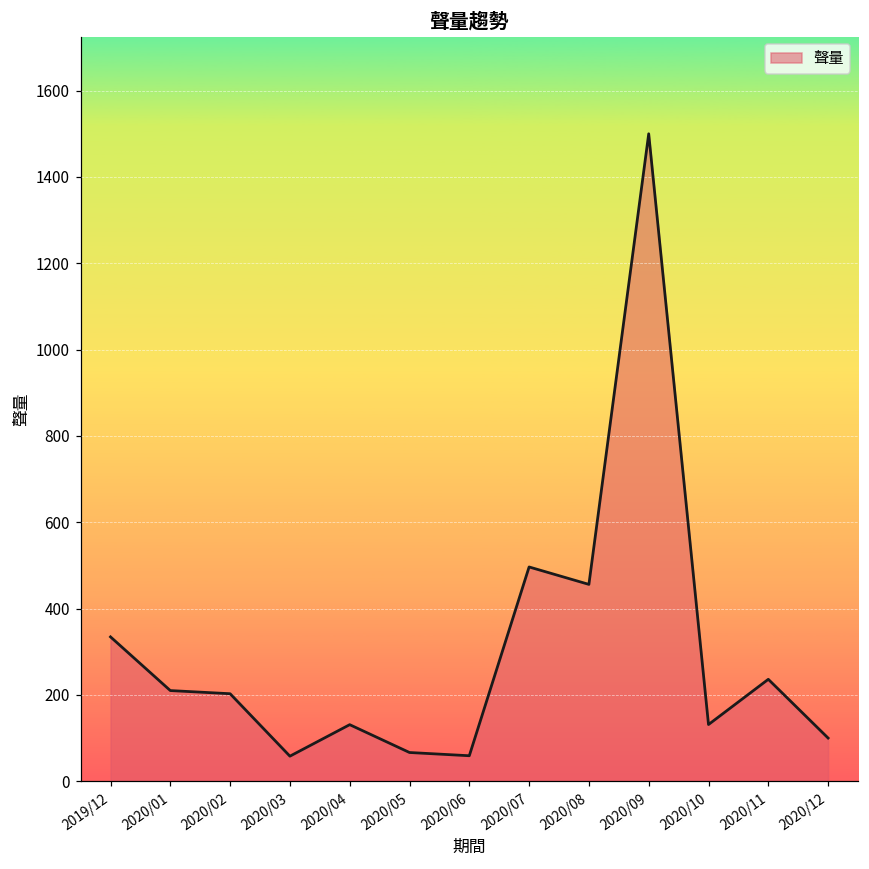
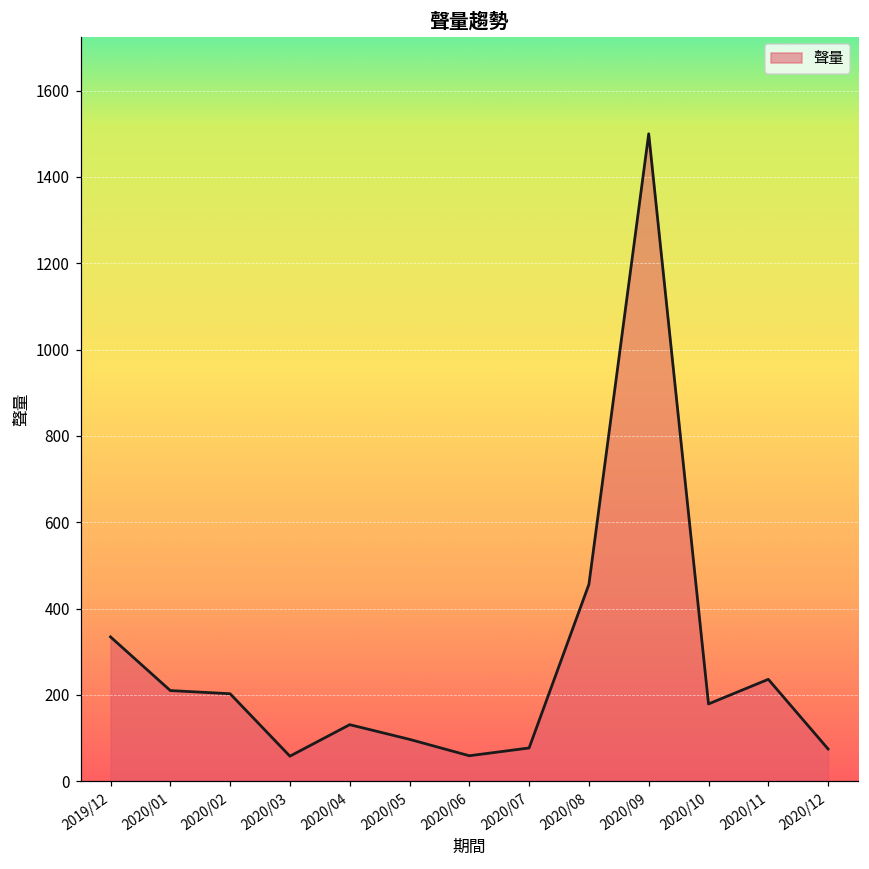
2020/05: 70 -> 100
2020/07: 500 -> 80
2020/10: 130 -> 180
2020/12: 100 -> 70
